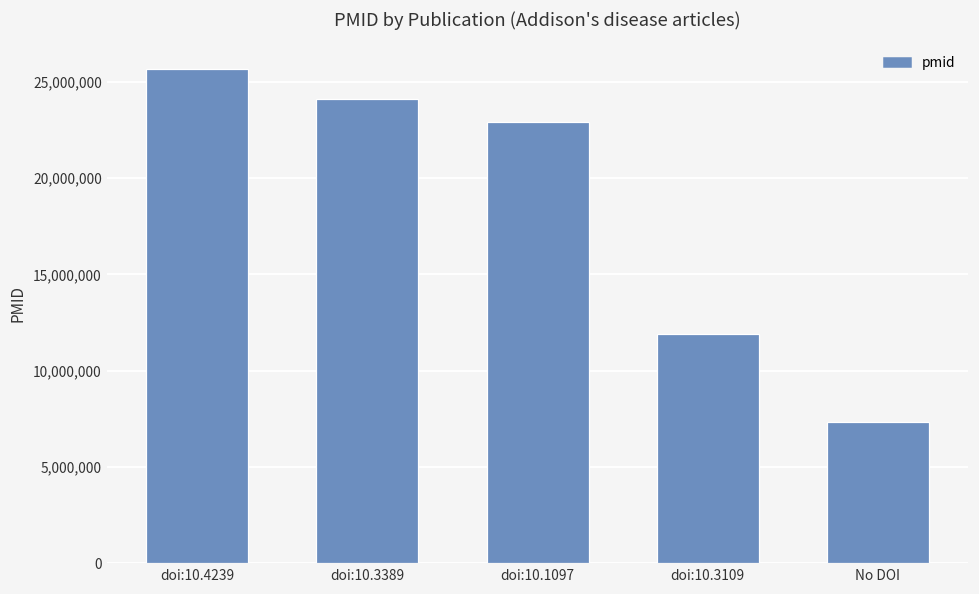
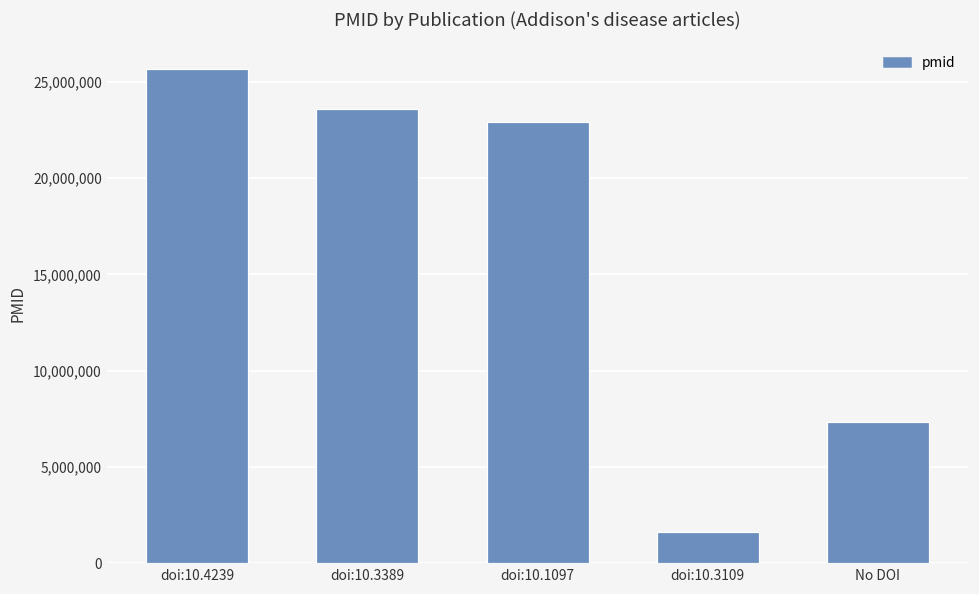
doi:10.3389: 24,100,000 -> 23,600,000
doi:10.3109: 11,900,000 -> 1,600,000
